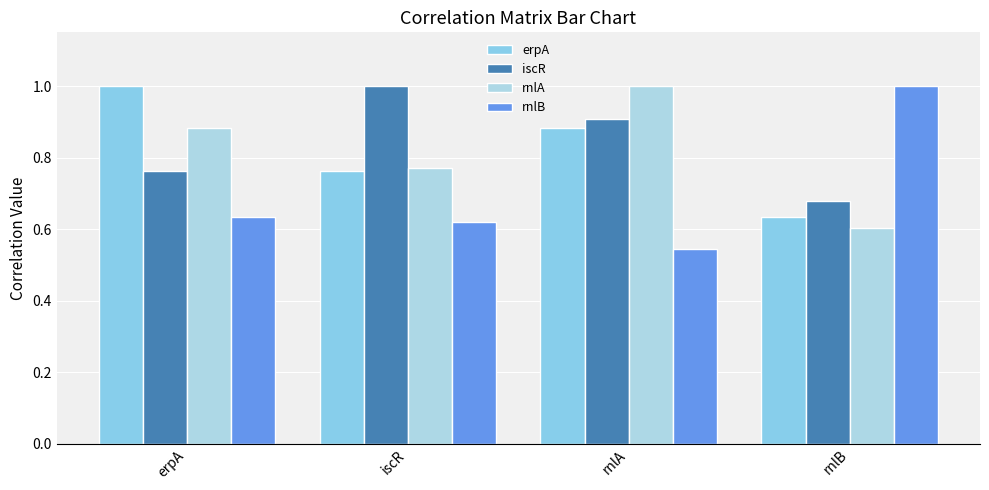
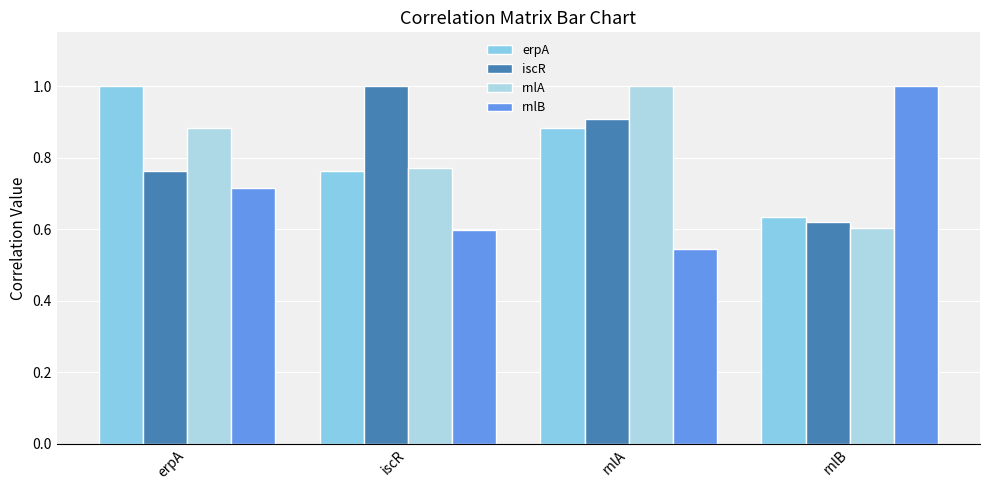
rnlB, erpA: 0.63 -> 0.71
rnlB, iscR: 0.62 -> 0.60
iscR, rnlB: 0.68 -> 0.62
